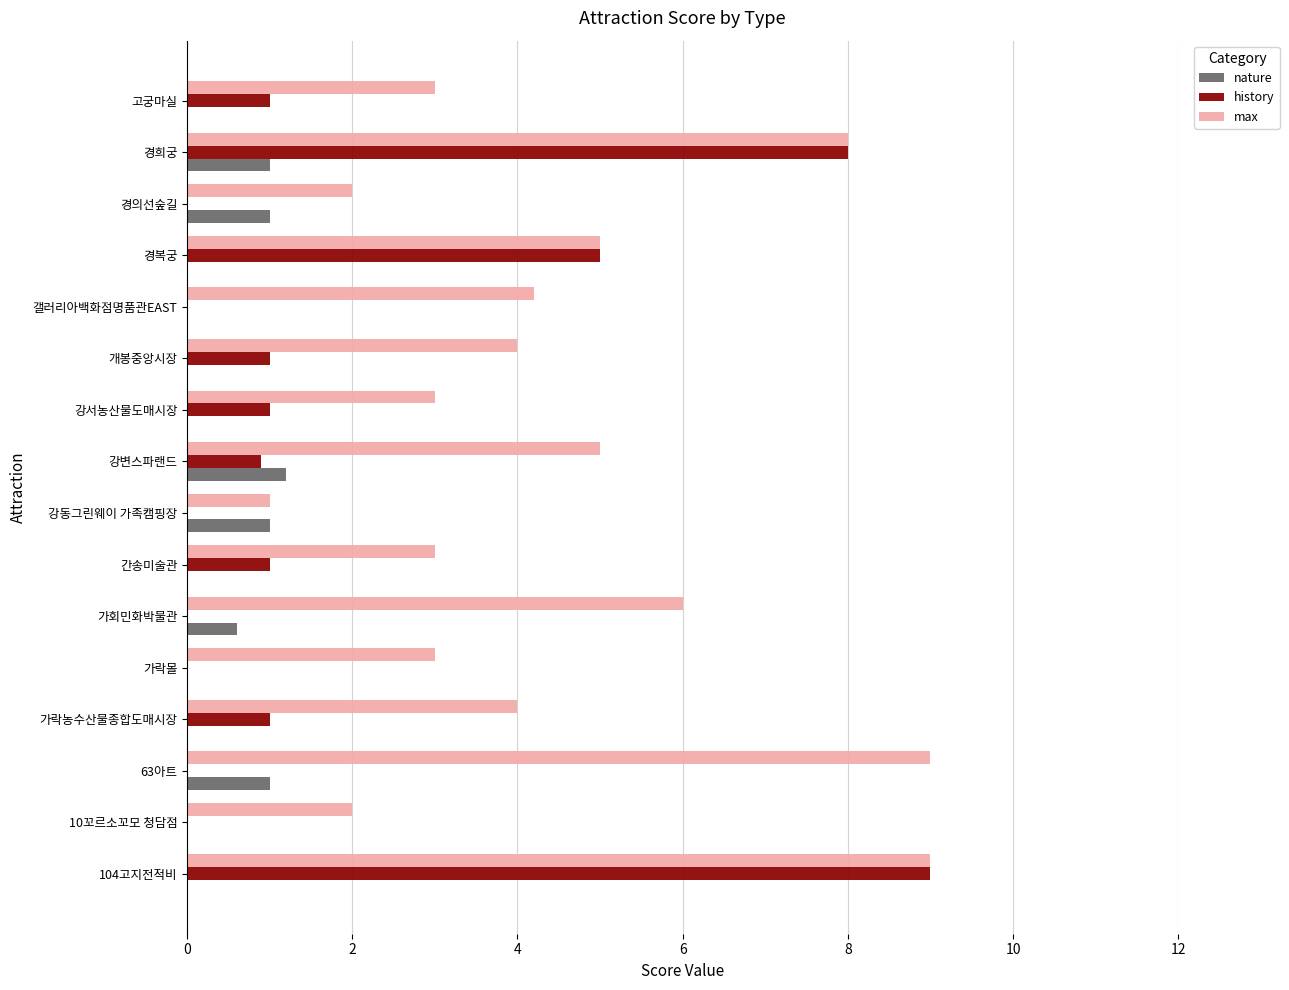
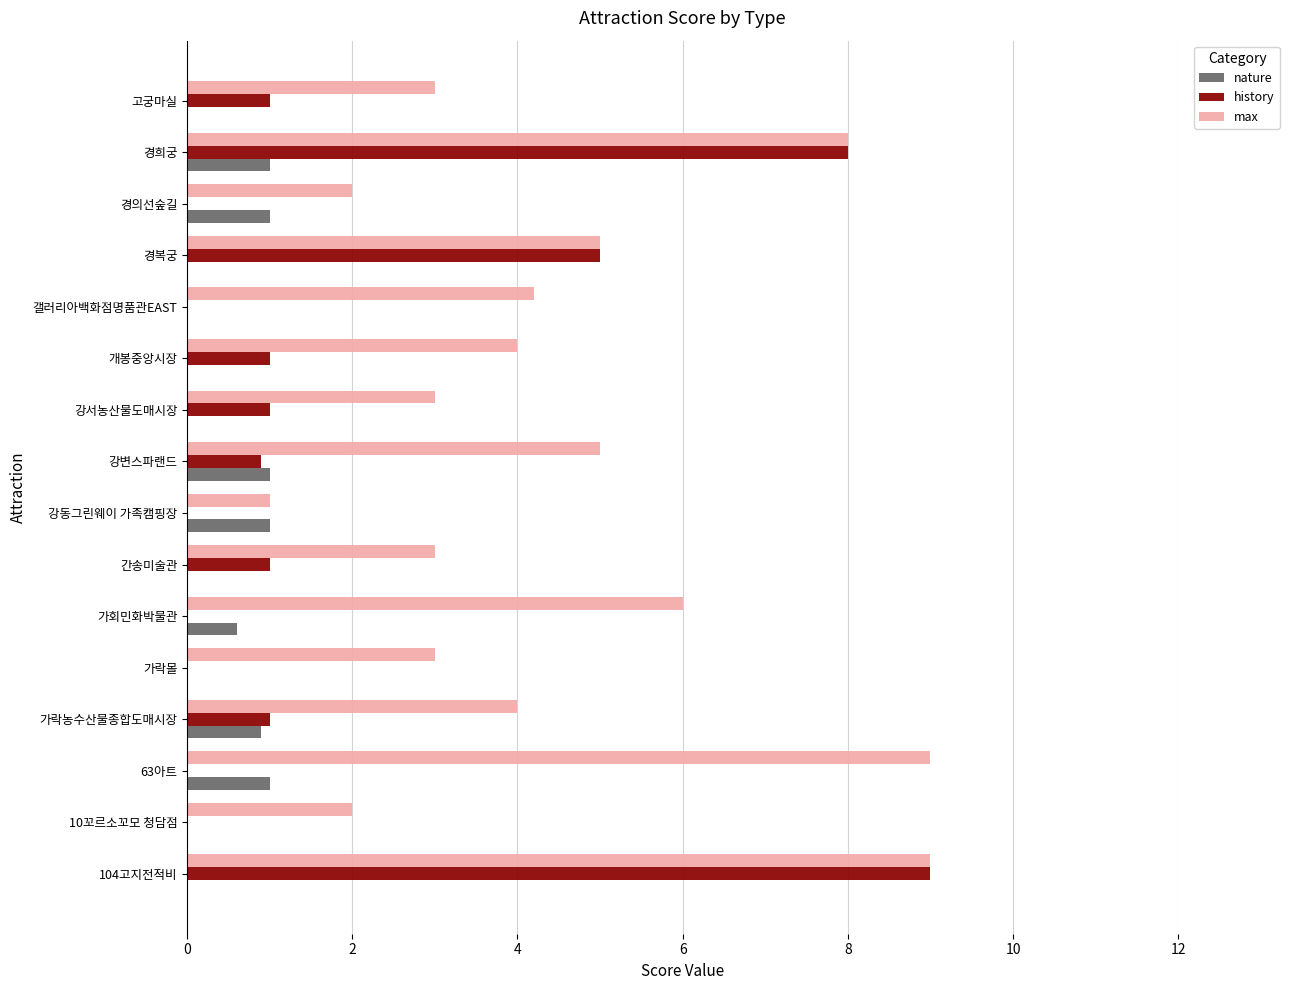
nature, 강변스파랜드: 1.2 -> 1.0
nature, 가락농수산물종합도매시장: 0.0 -> 0.9
